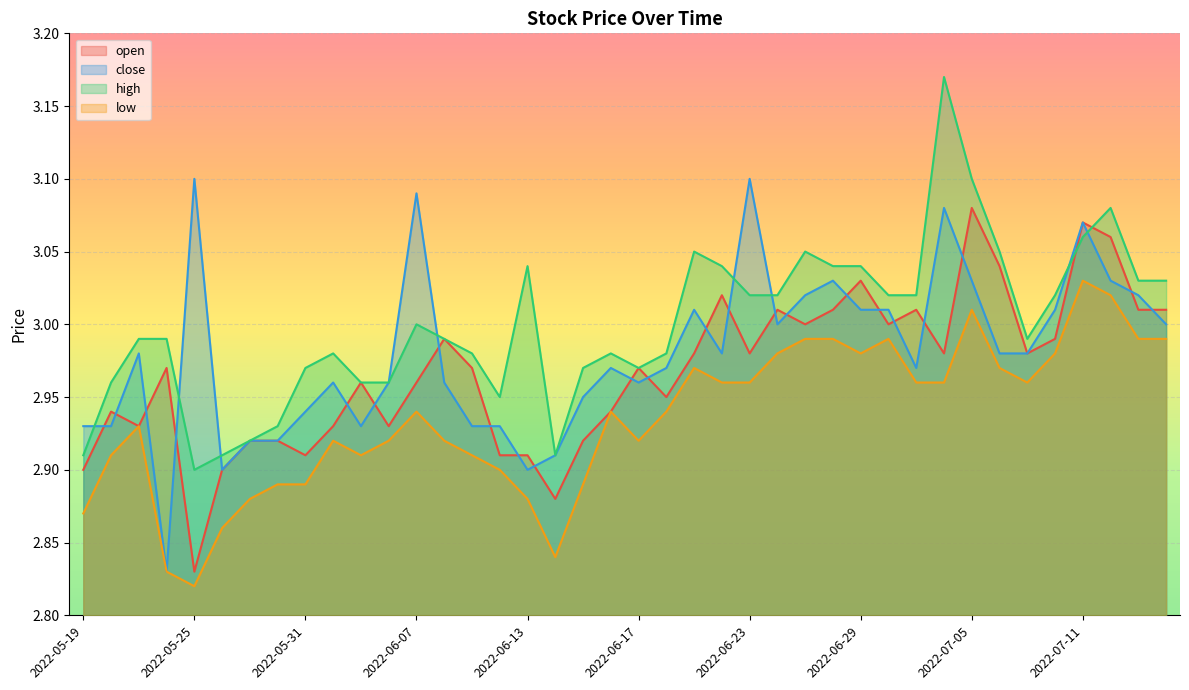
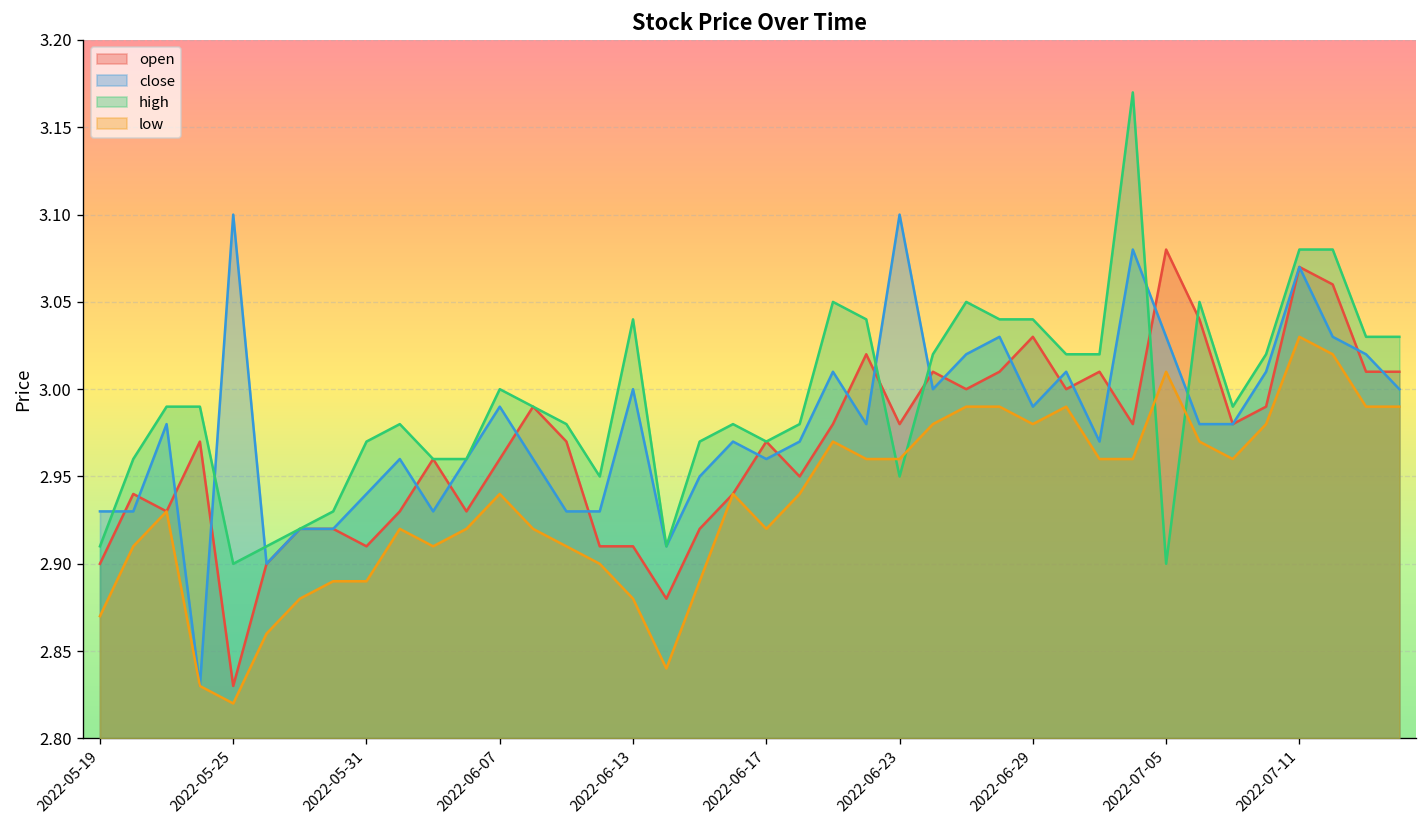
close, 2022-06-07: 3.09 -> 2.99
close, 2022-06-13: 2.9 -> 3.0
high, 2022-06-23: 3.02 -> 2.95
close, 2022-06-29: 3.01 -> 2.99
high, 2022-07-05: 3.1 -> 2.9
high, 2022-07-11: 3.06 -> 3.08
